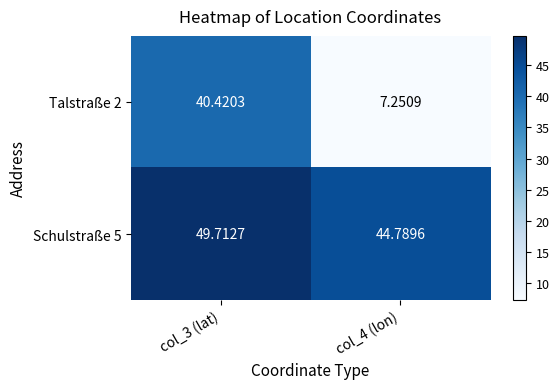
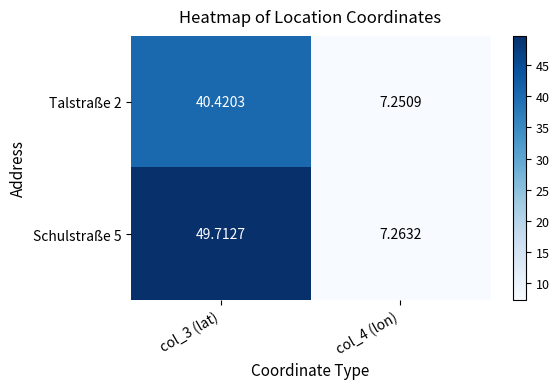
Schulstraße 5, col_4 (lon): 44.7896 -> 7.2632
